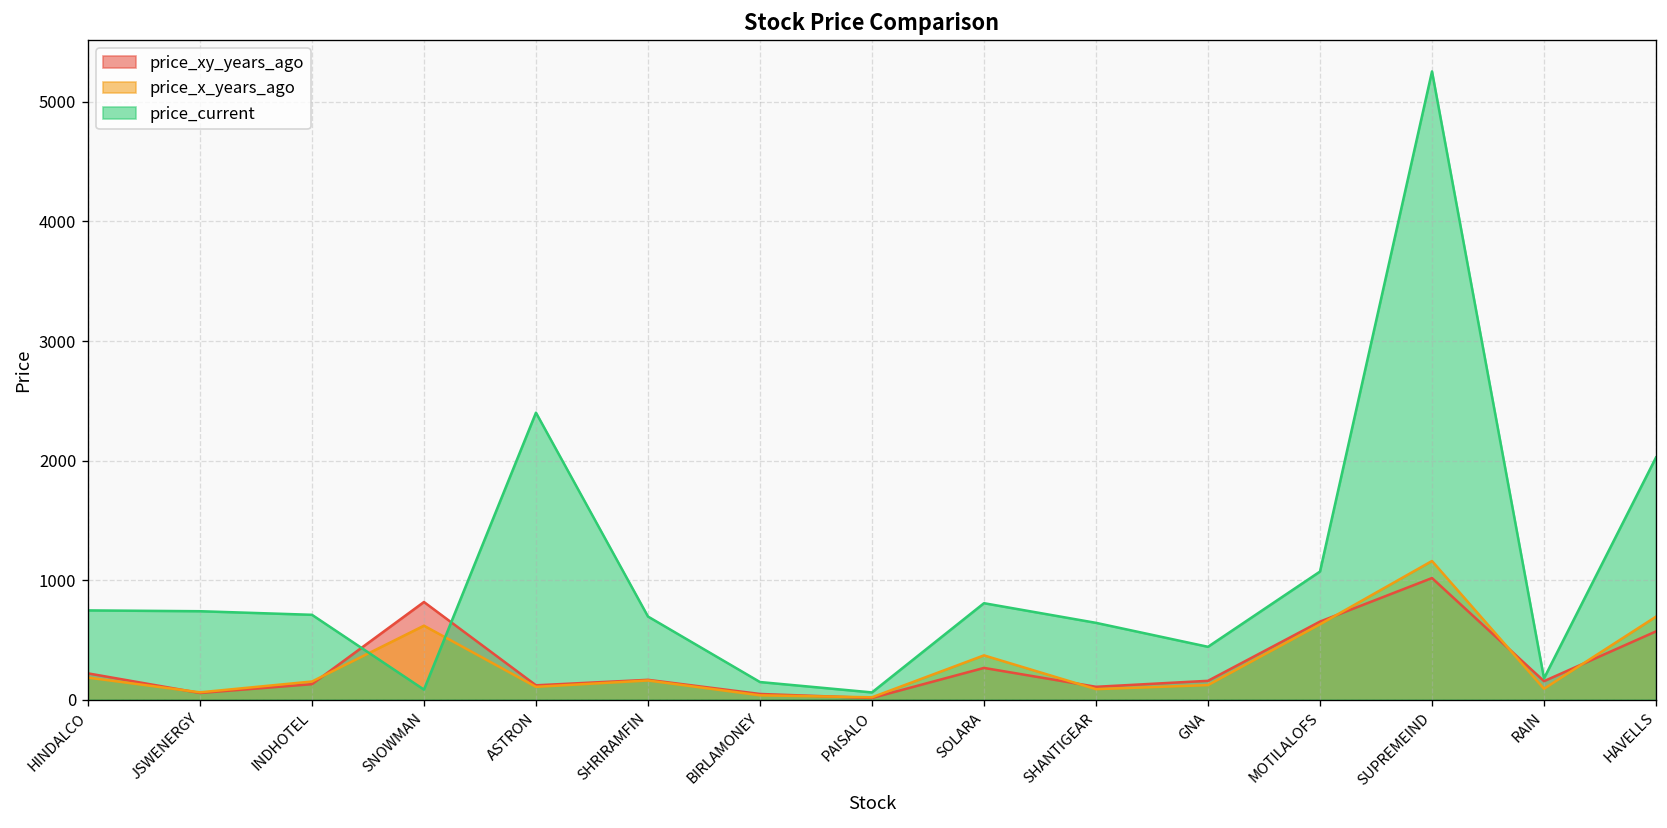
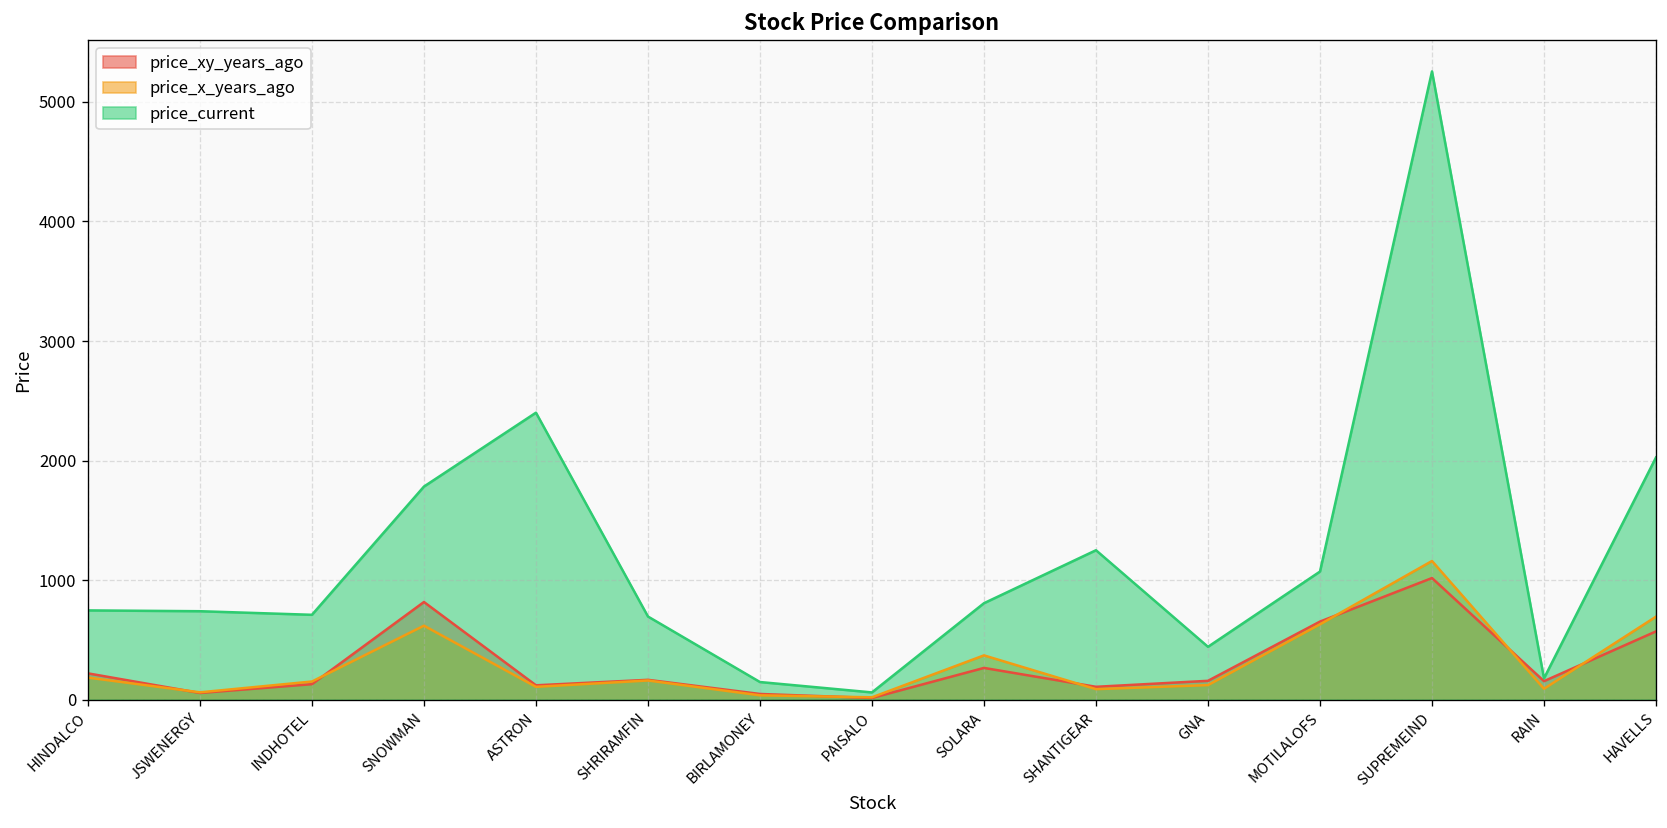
price_current, SNOWMAN: 100 -> 1800
price_current, SHANTIGEAR: 600 -> 1300
